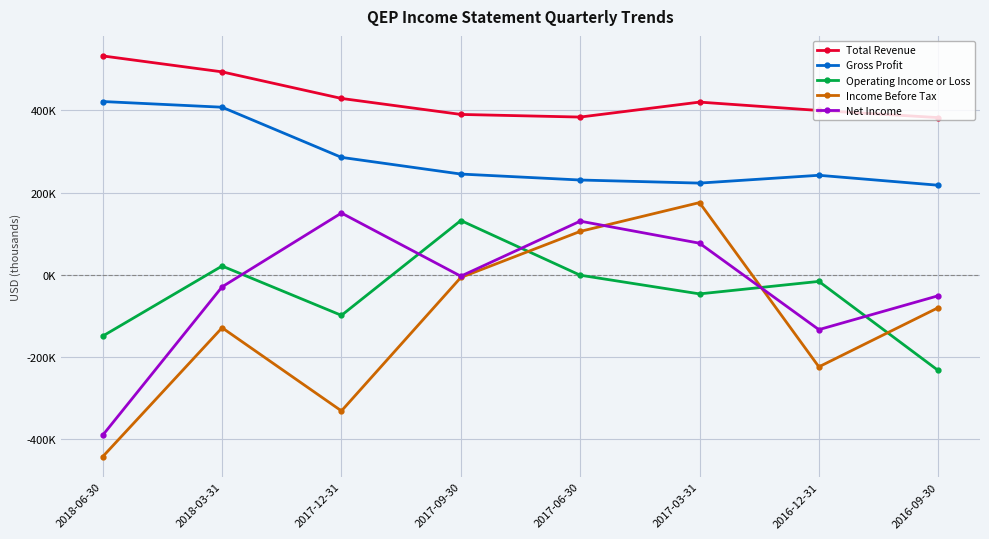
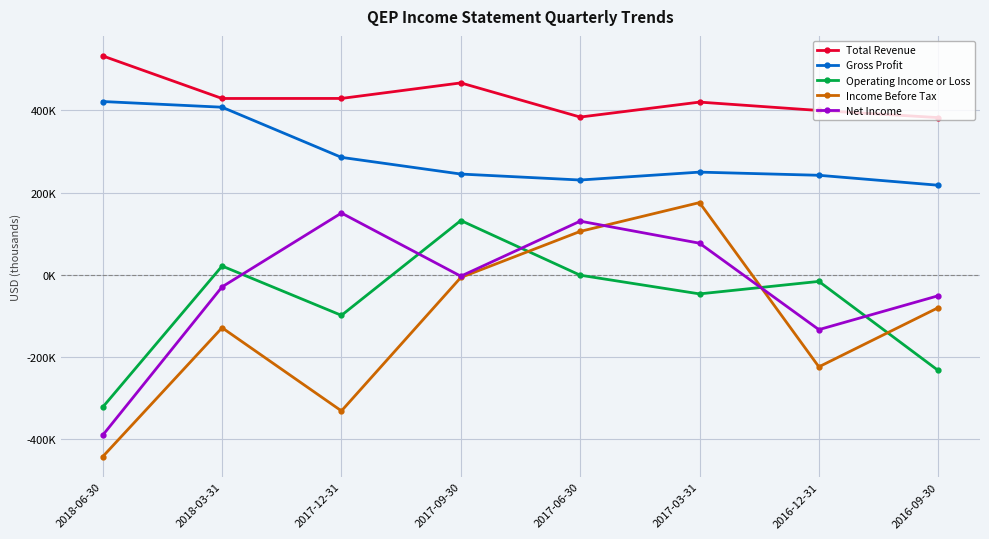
Operating Income or Loss, 2018-06-30: -150000 -> -320000
Total Revenue, 2018-03-31: 490000 -> 430000
Total Revenue, 2017-09-30: 390000 -> 470000
Gross Profit, 2017-03-31: 220000 -> 250000
